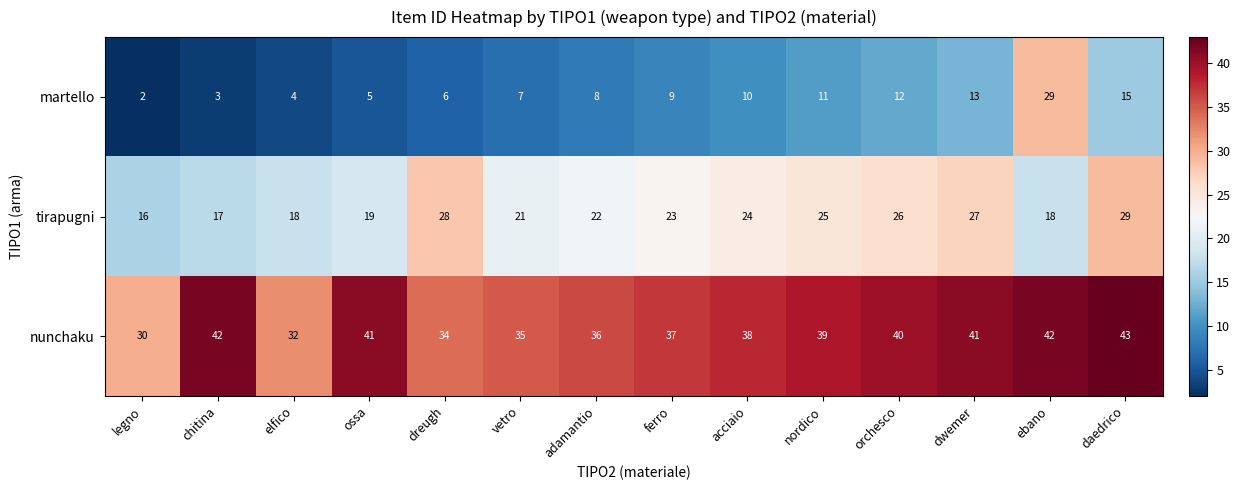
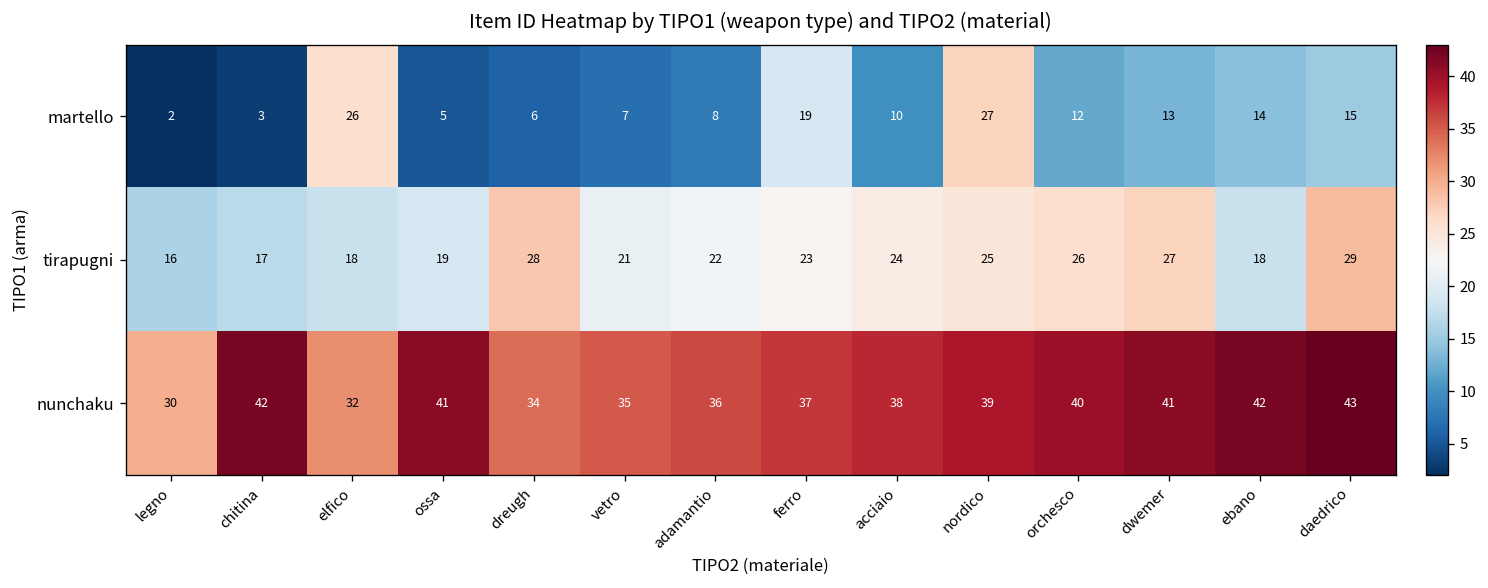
martello, elfico: 4 -> 26
martello, ferro: 9 -> 19
martello, nordico: 11 -> 27
martello, ebano: 29 -> 14
